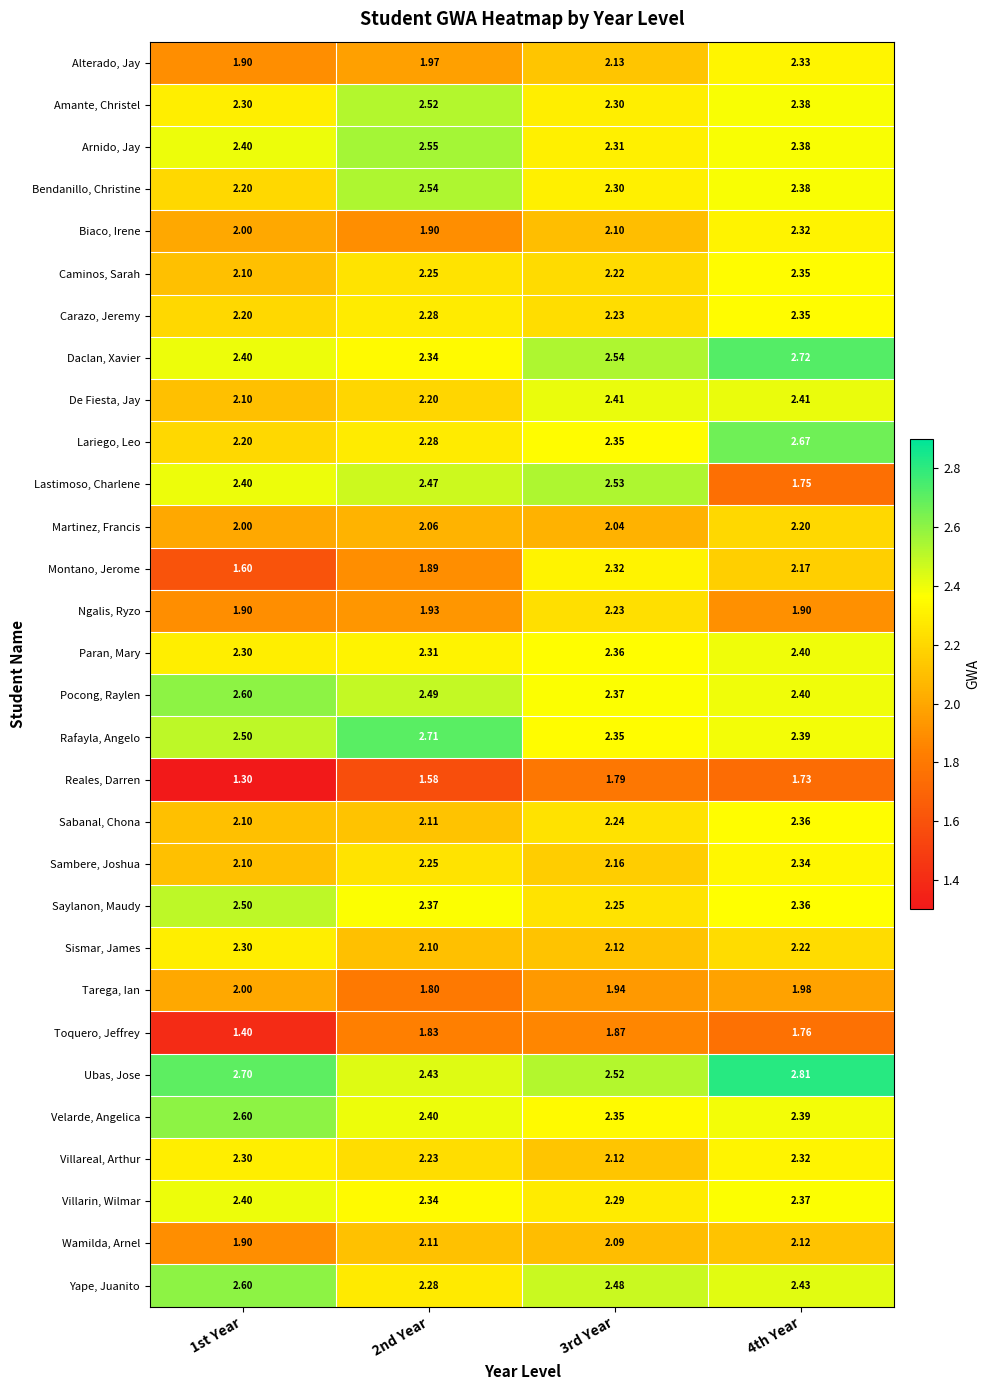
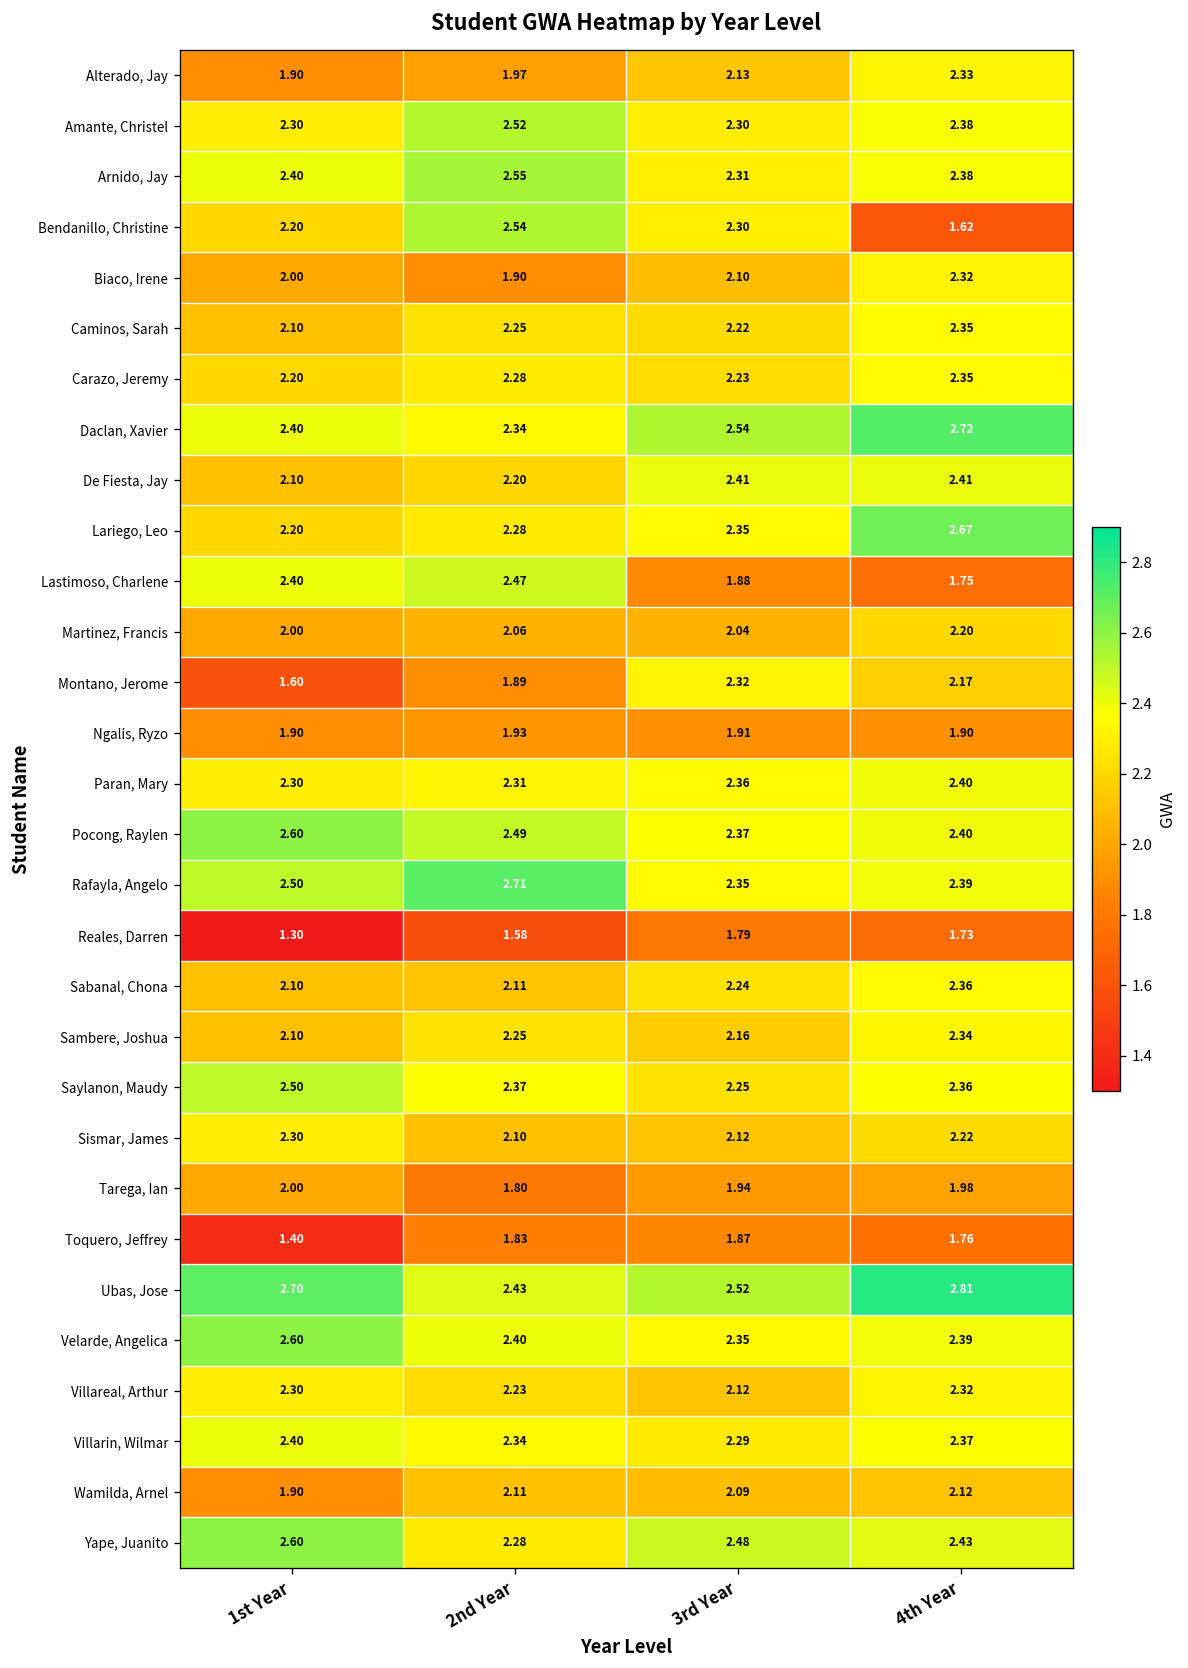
Bendanillo, Christine, 4th Year: 2.38 -> 1.62
Lastimoso, Charlene, 3rd Year: 2.53 -> 1.88
Ngalis, Ryzo, 3rd Year: 2.23 -> 1.91
